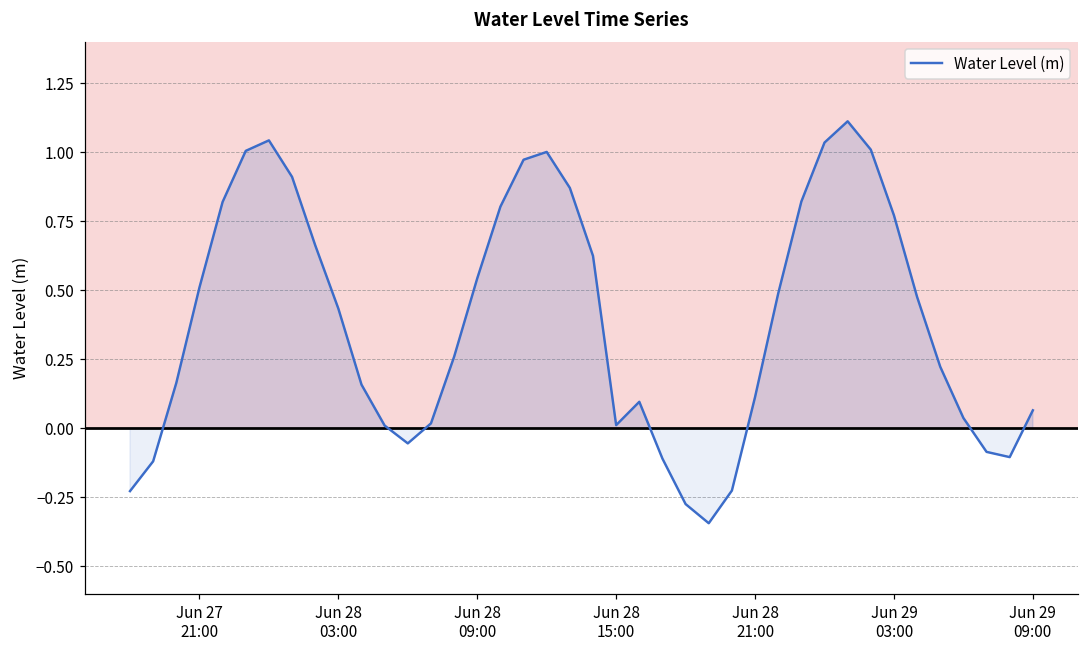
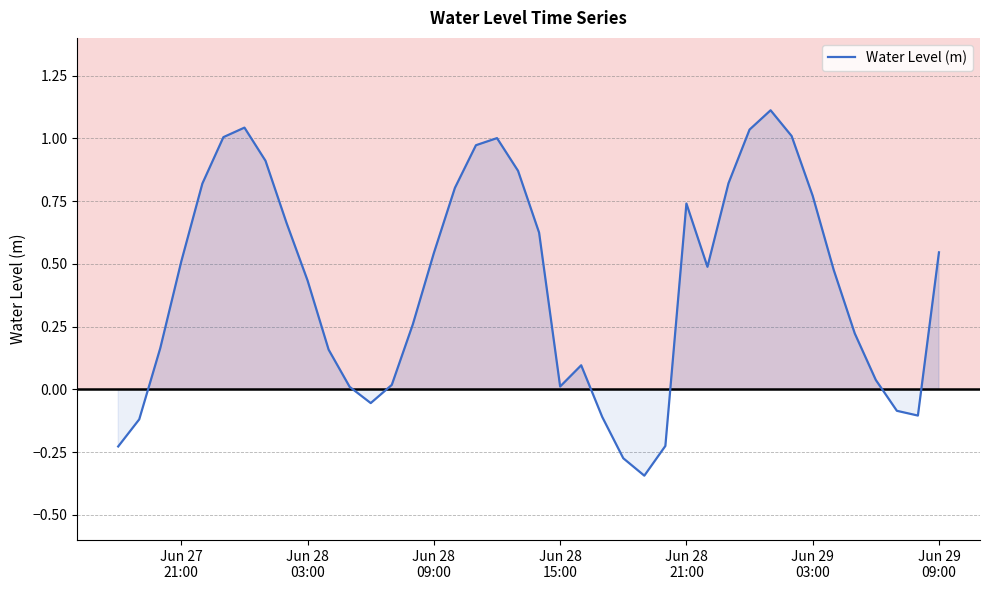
Jun 28 21:00: 0.11 -> 0.74
Jun 29 09:00: 0.07 -> 0.55
